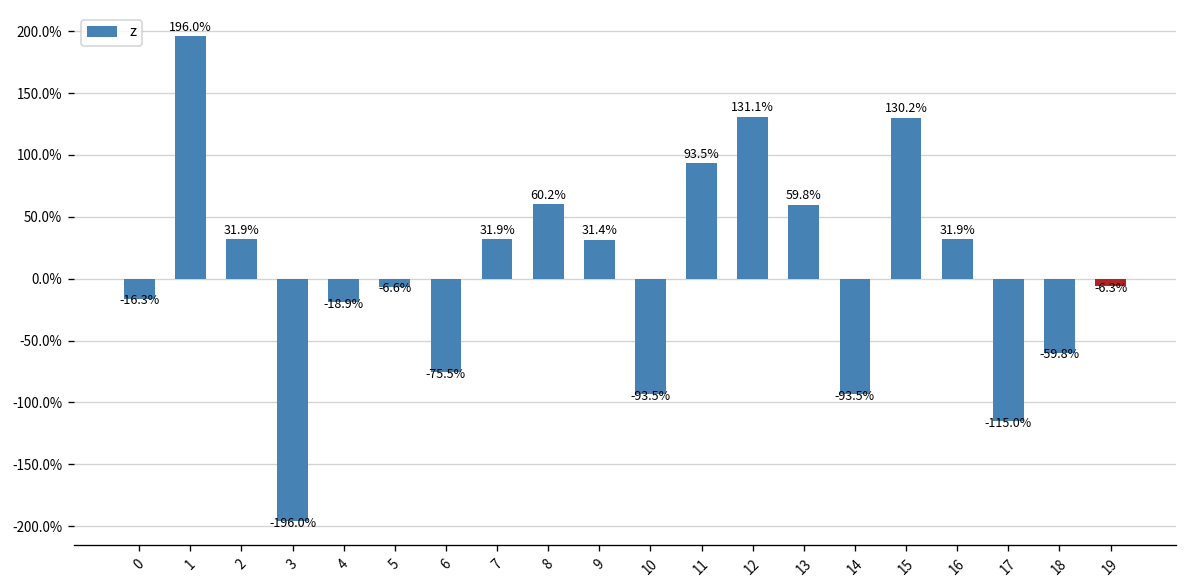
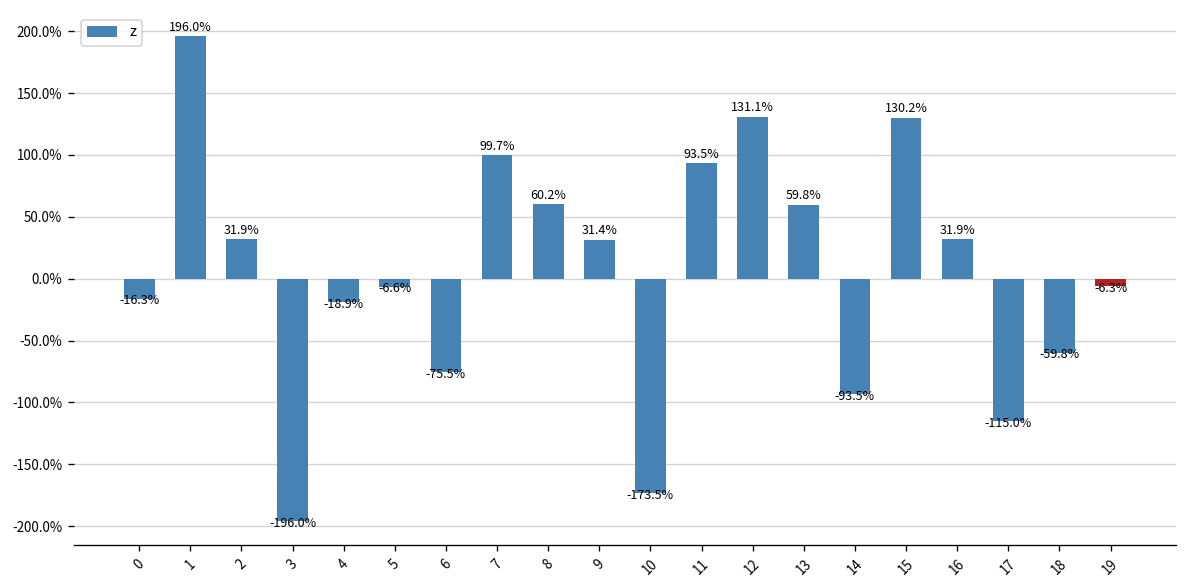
7: 31.9% -> 99.7%
10: -93.5% -> -173.5%
